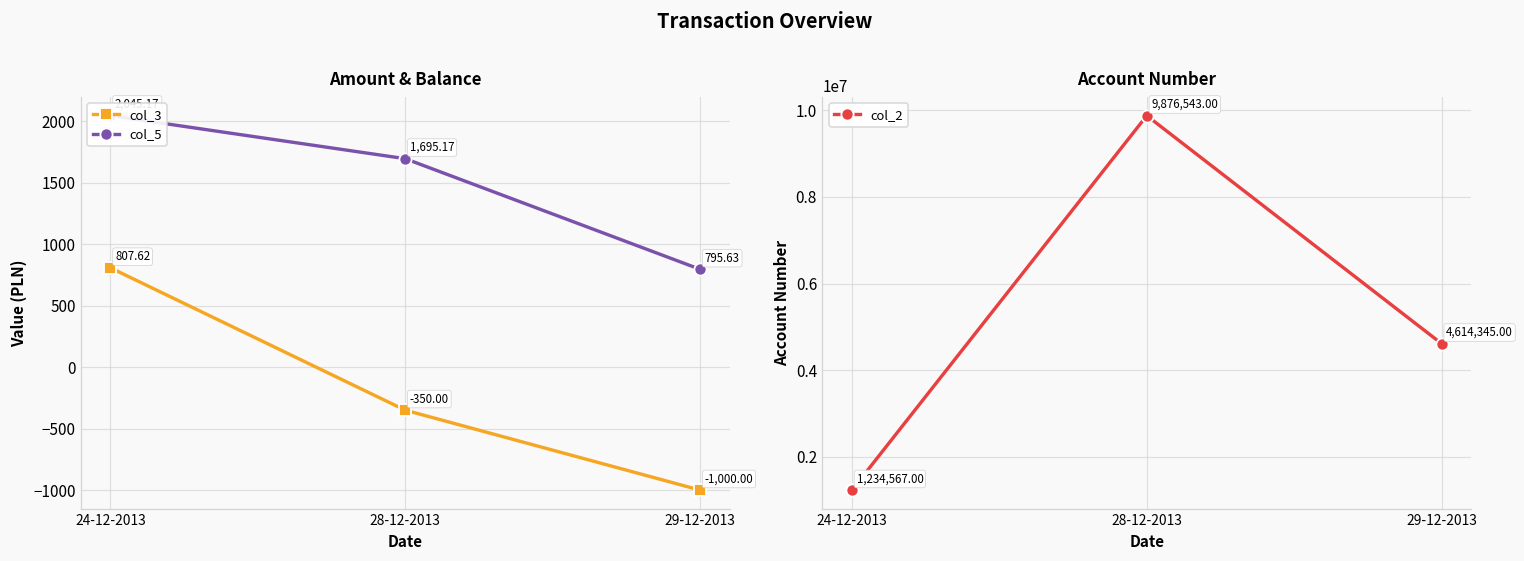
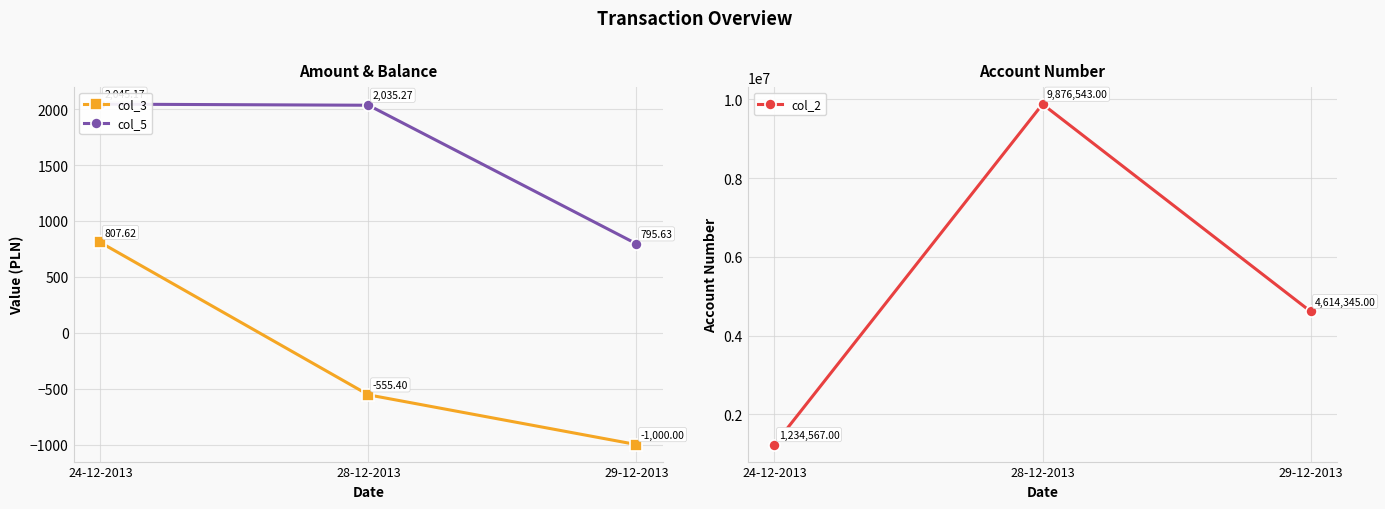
Amount & Balance, col_3, 28-12-2013: -350.00 -> -555.40
Amount & Balance, col_5, 28-12-2013: 1,695.17 -> 2,035.27
